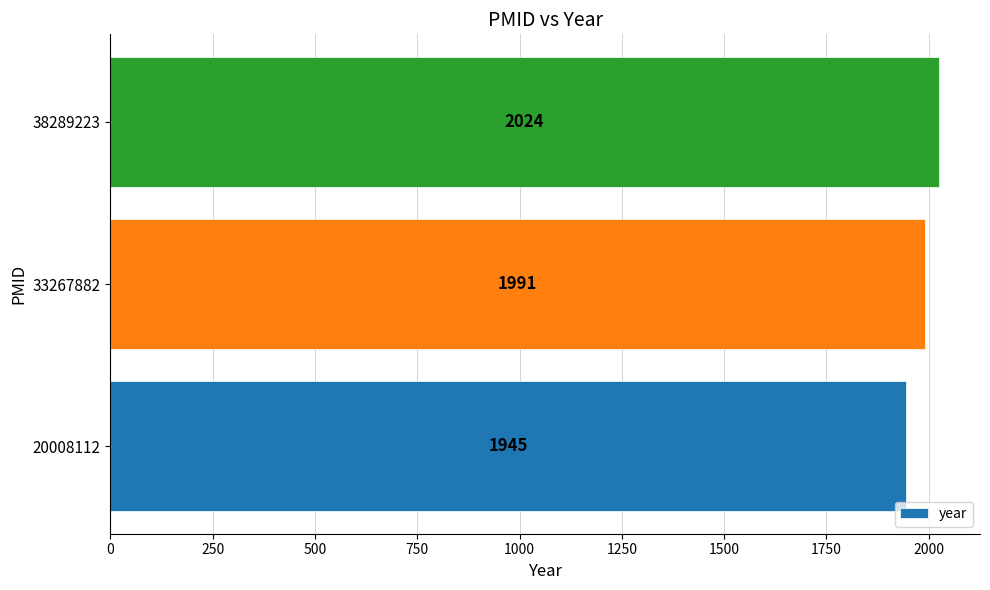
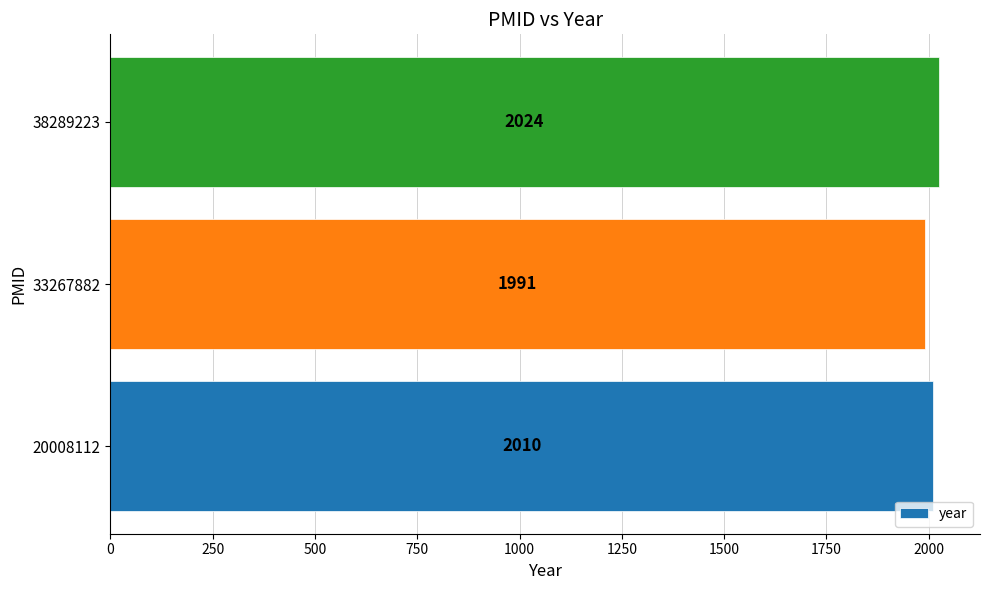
20008112: 1945 -> 2010
